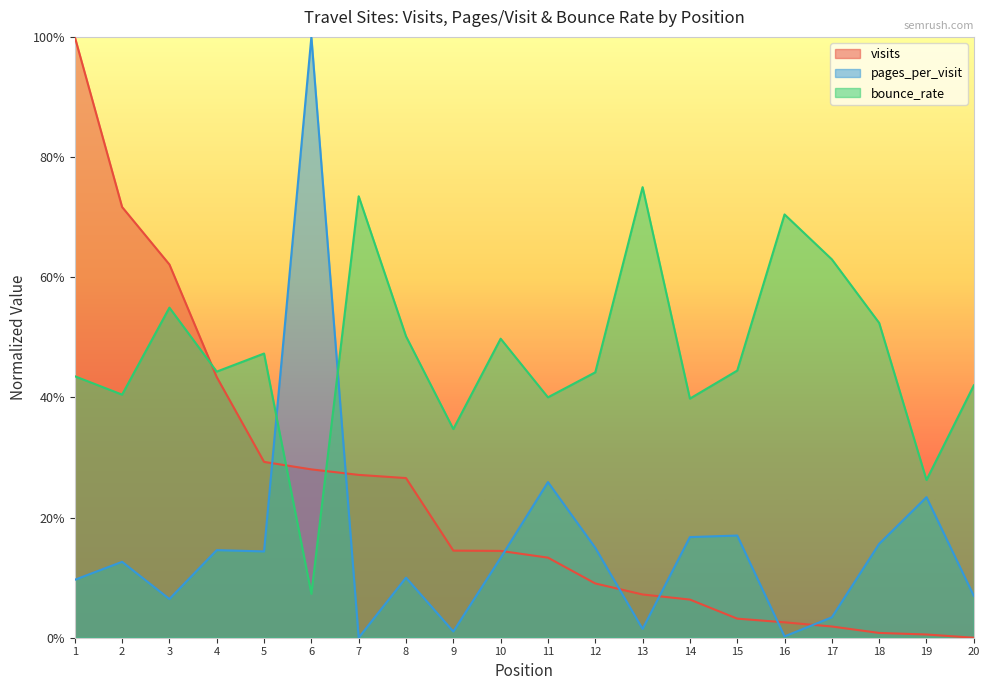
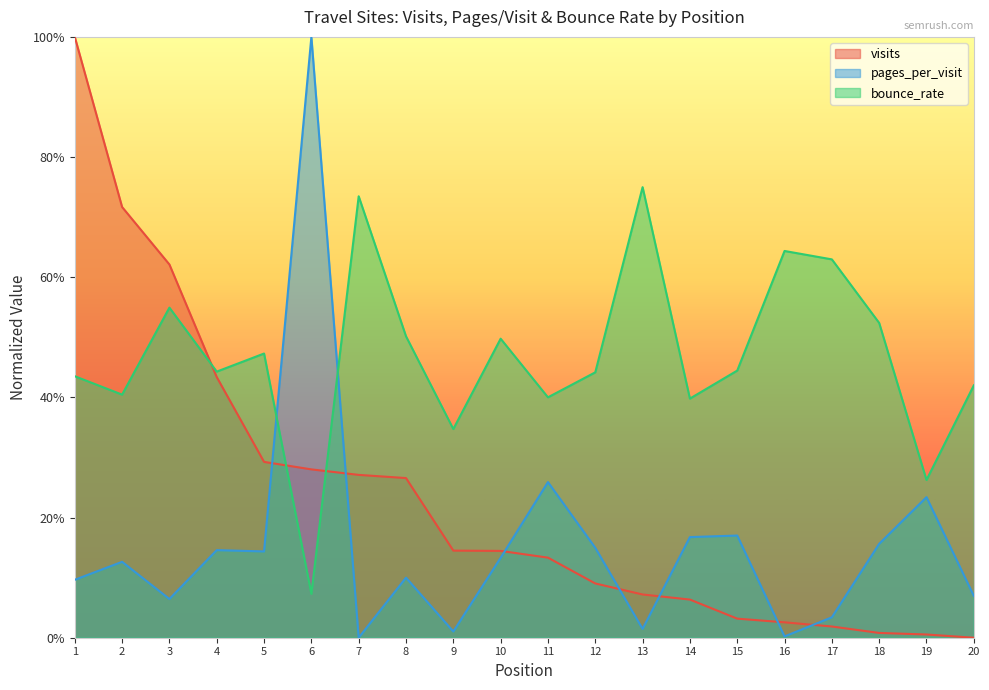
bounce_rate, 16: 70% -> 64%
